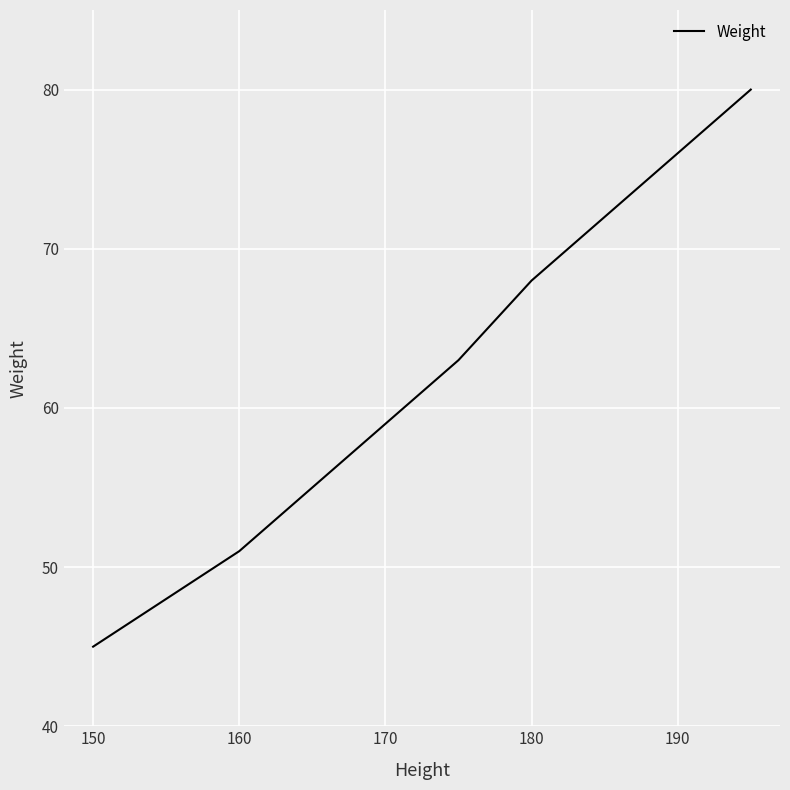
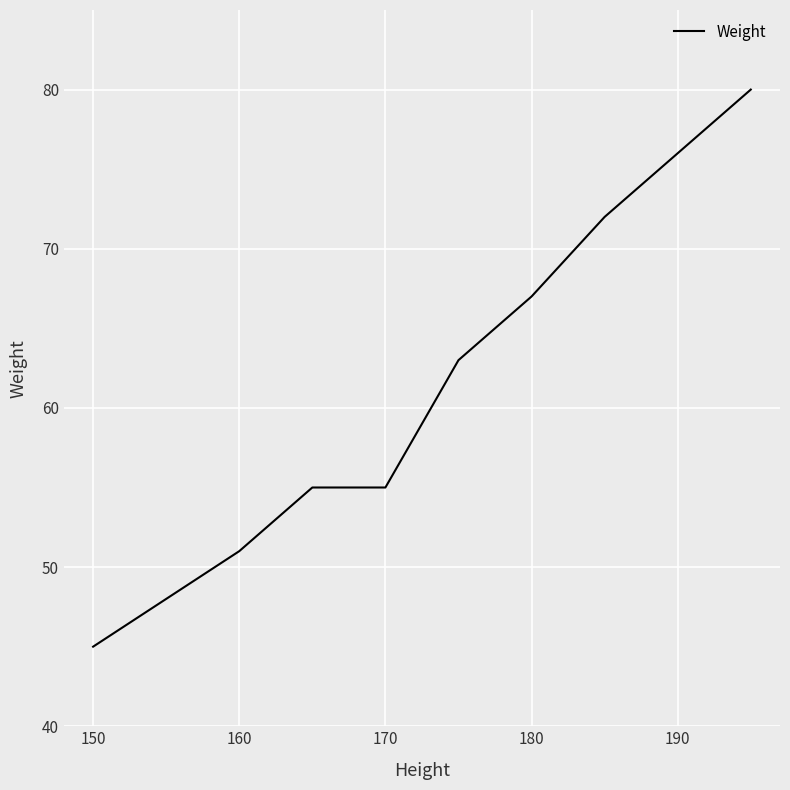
170: 59 -> 55
180: 68 -> 67
